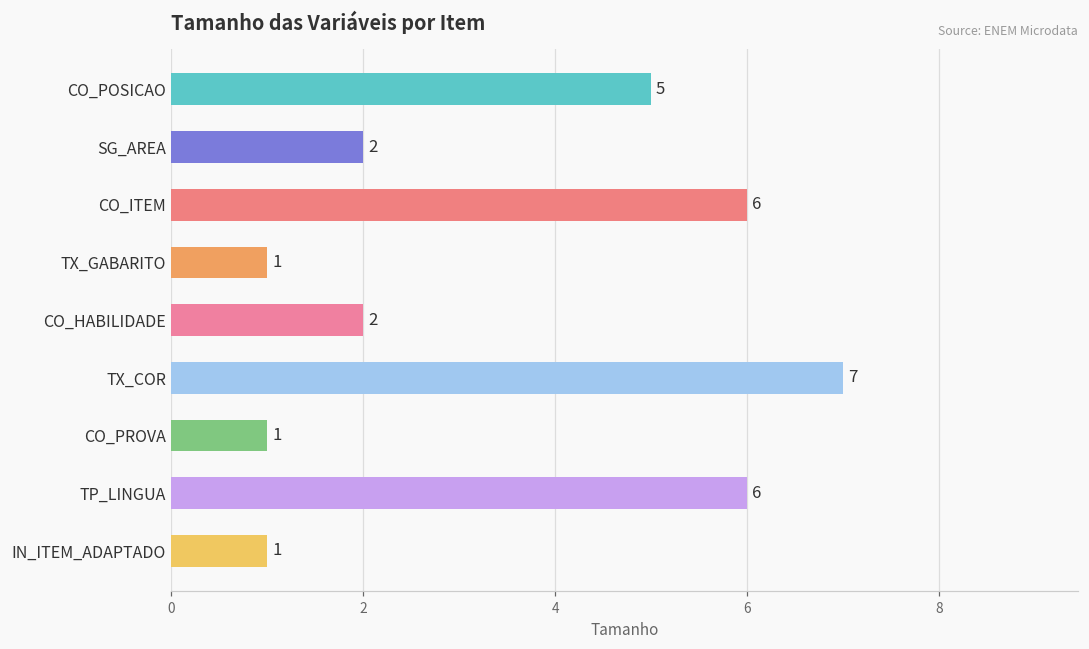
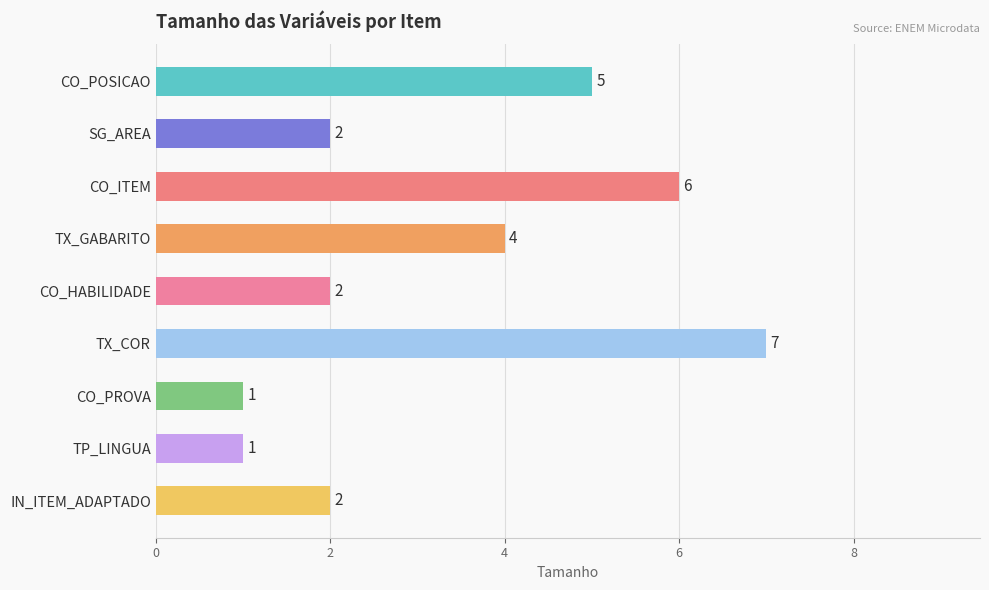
TX_GABARITO: 1 -> 4
TP_LINGUA: 6 -> 1
IN_ITEM_ADAPTADO: 1 -> 2
